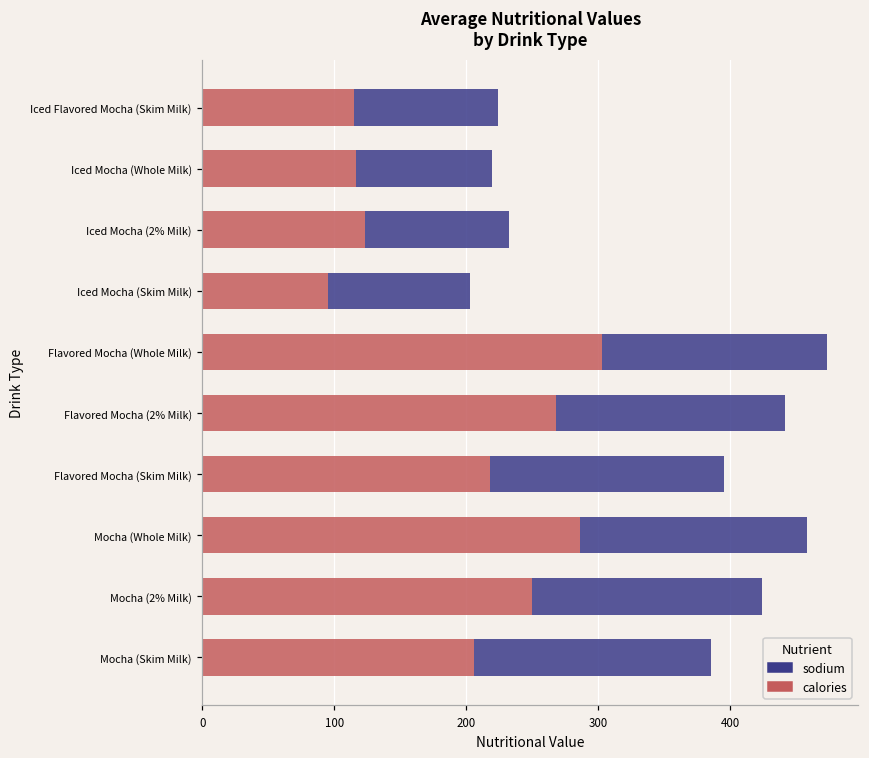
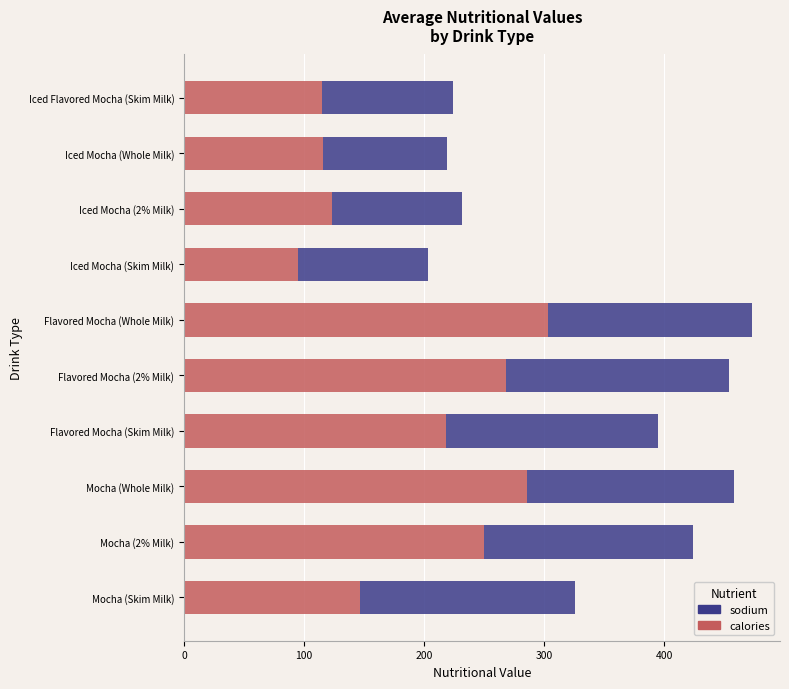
sodium, Flavored Mocha (2% Milk): 173 -> 186
calories, Mocha (Skim Milk): 206 -> 147
